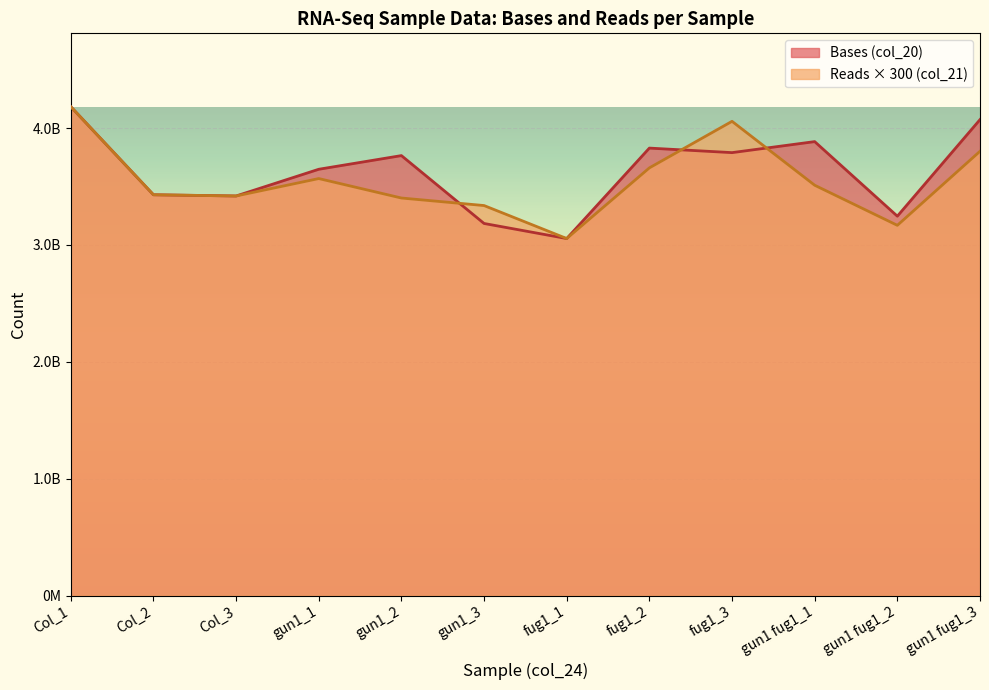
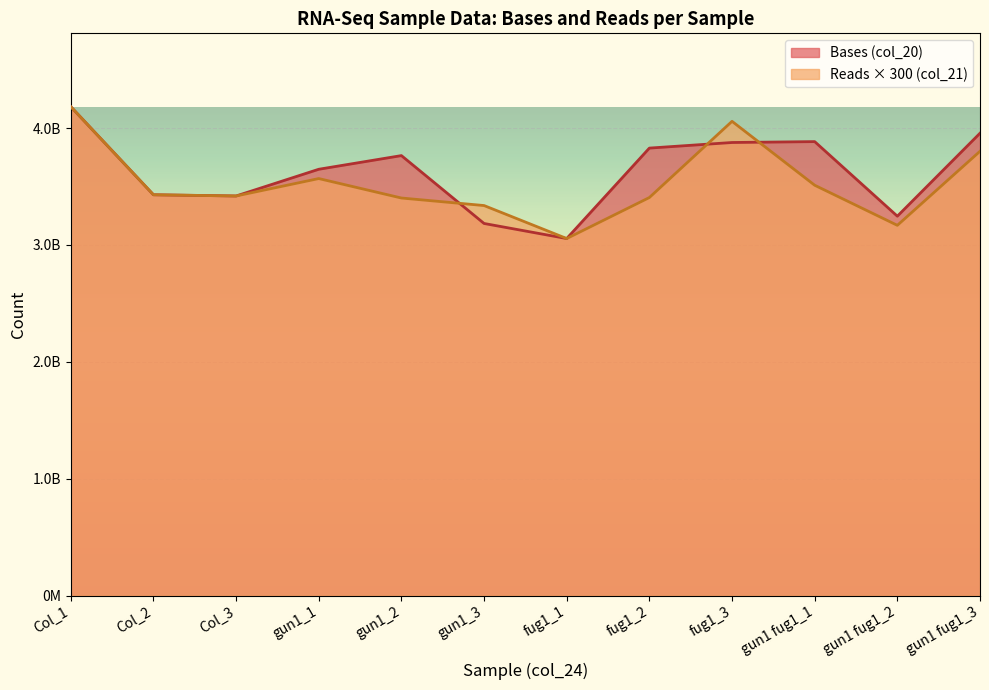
Reads × 300 (col_21), fug1_2: 3660000000 -> 3410000000
Bases (col_20), fug1_3: 3790000000 -> 3880000000
Bases (col_20), gun1 fug1_3: 4070000000 -> 3960000000
